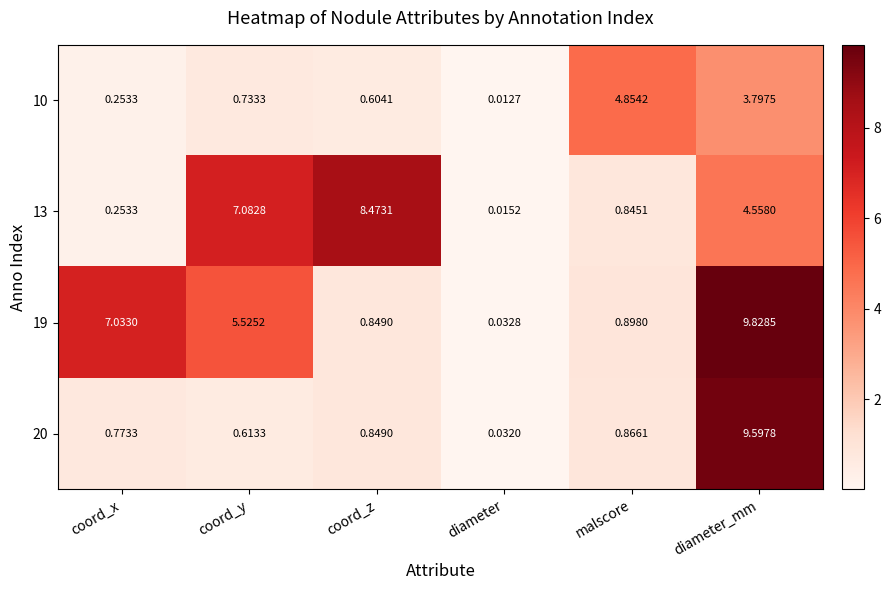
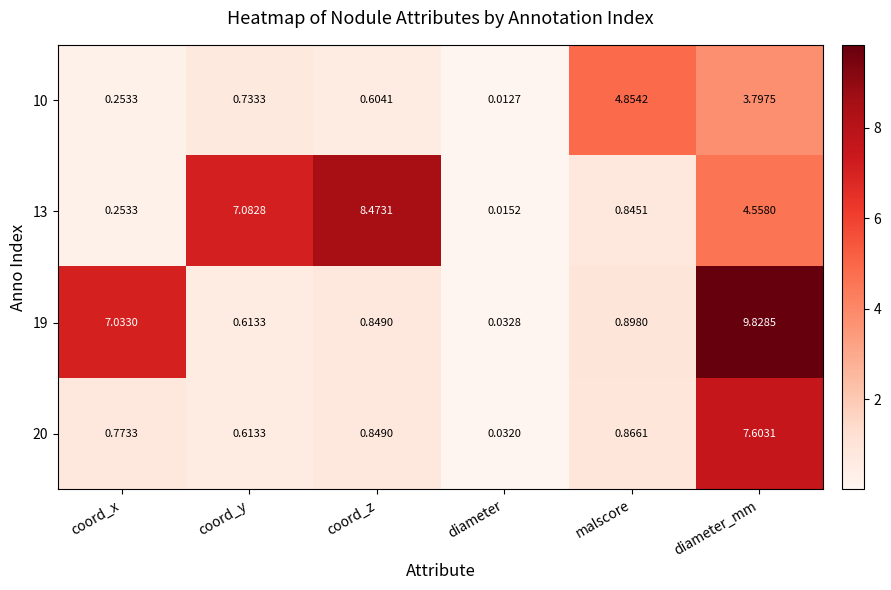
19, coord_y: 5.5252 -> 0.6133
20, diameter_mm: 9.5978 -> 7.6031
